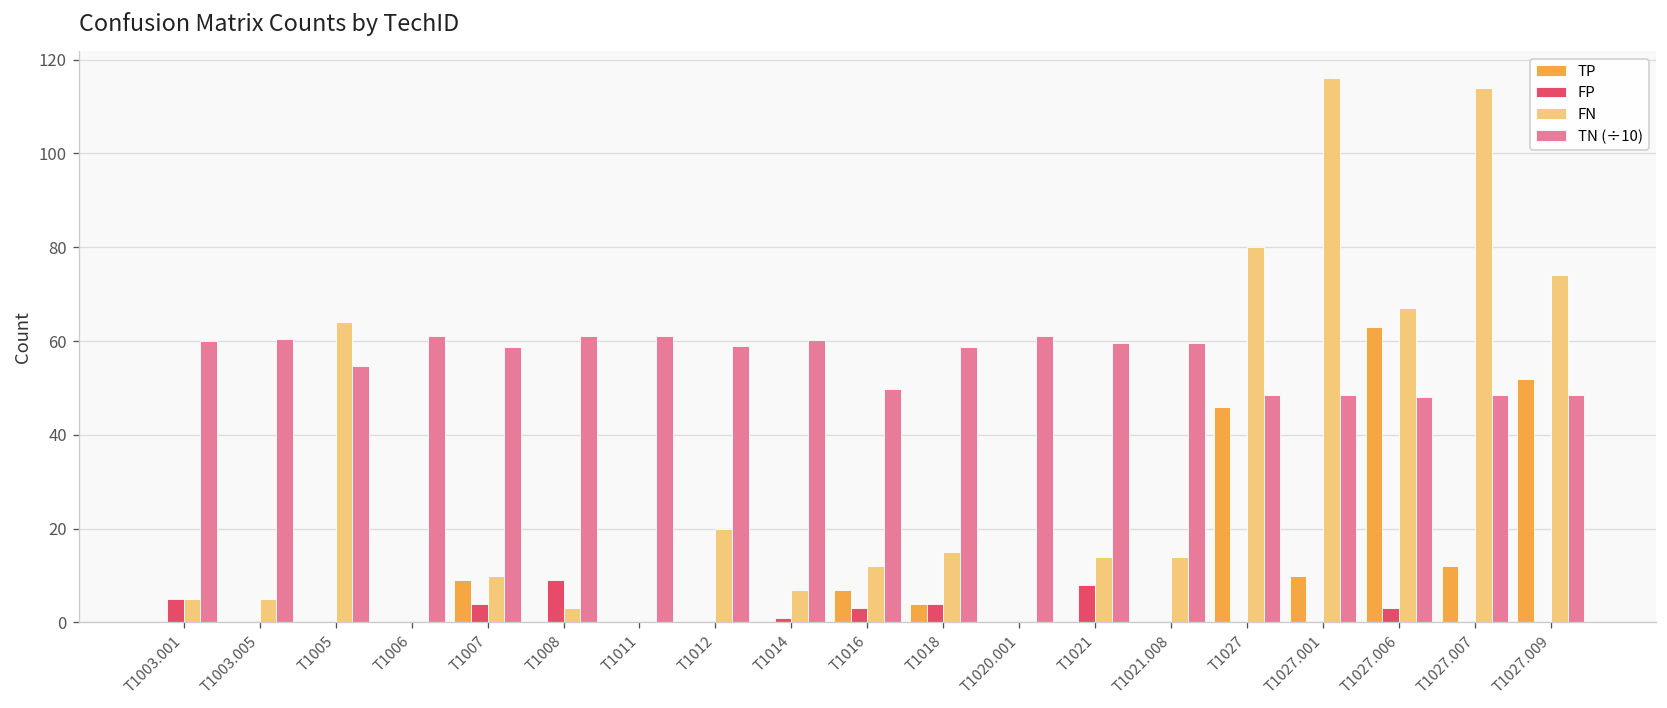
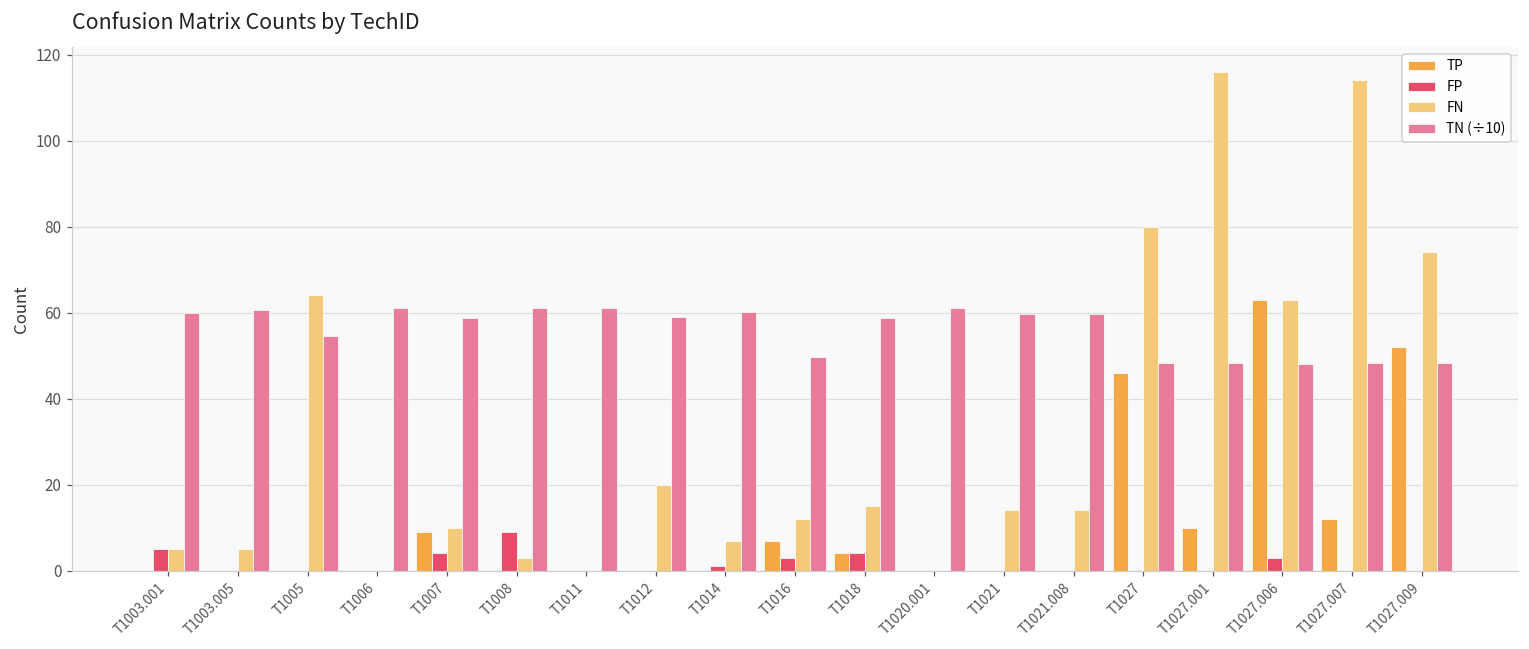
FP, T1021: 8 -> 0
FN, T1027.006: 67 -> 63
